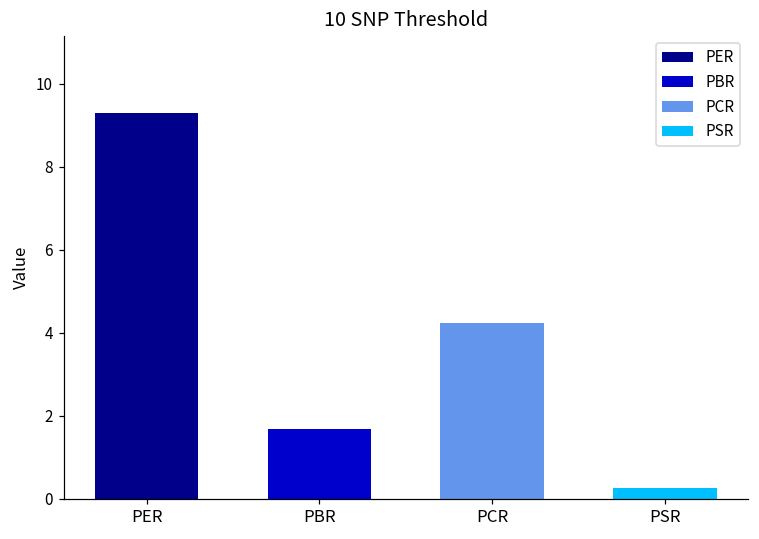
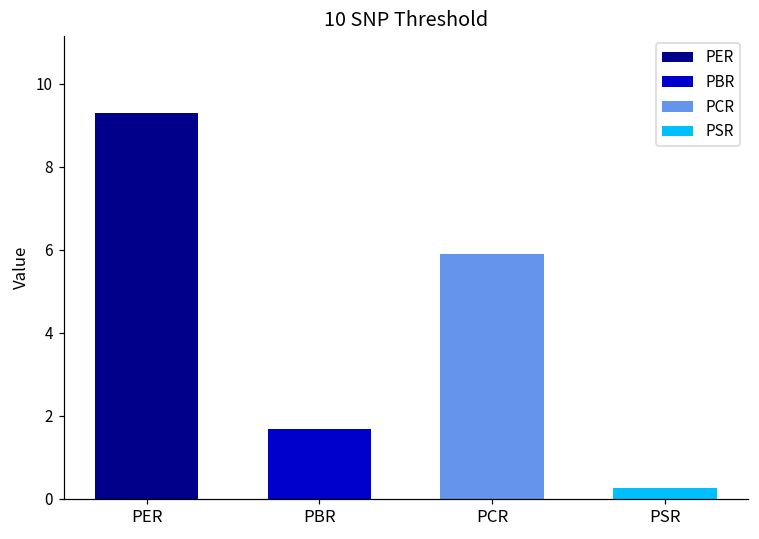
PCR: 4.2 -> 5.9
